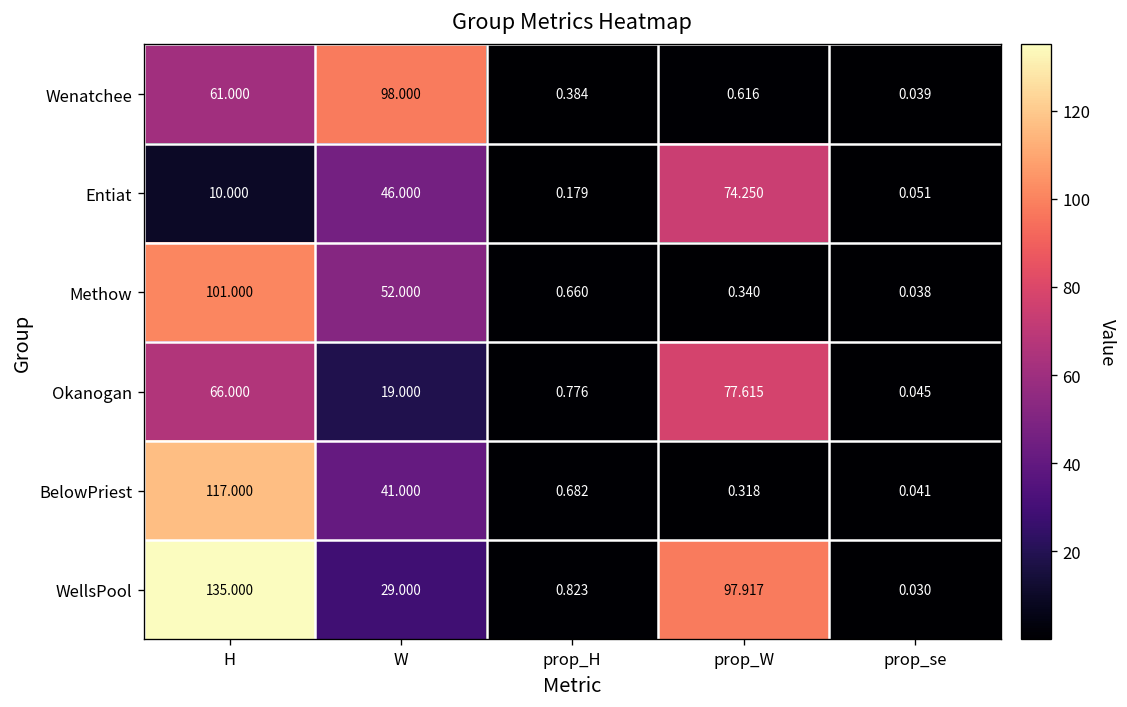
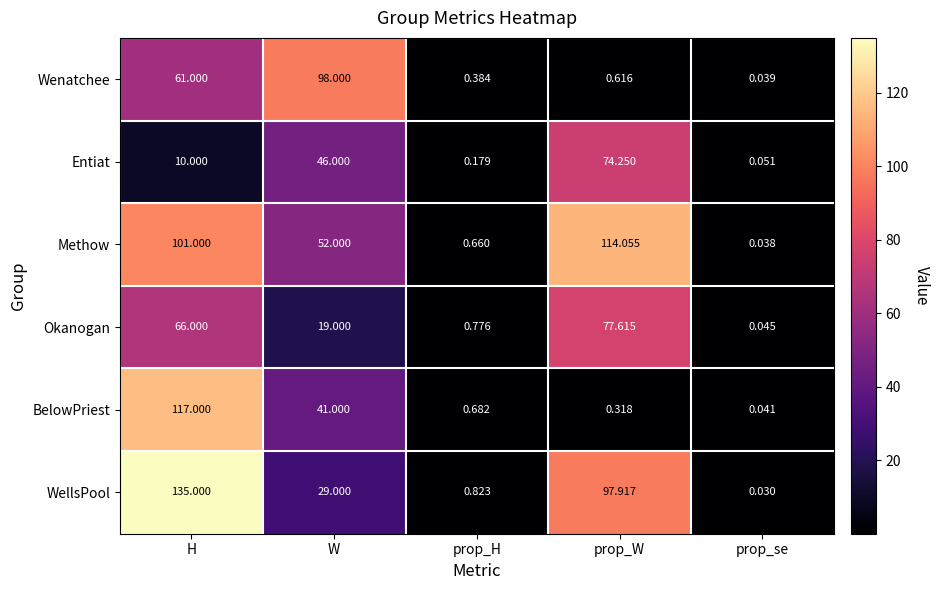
Methow, prop_W: 0.340 -> 114.055
